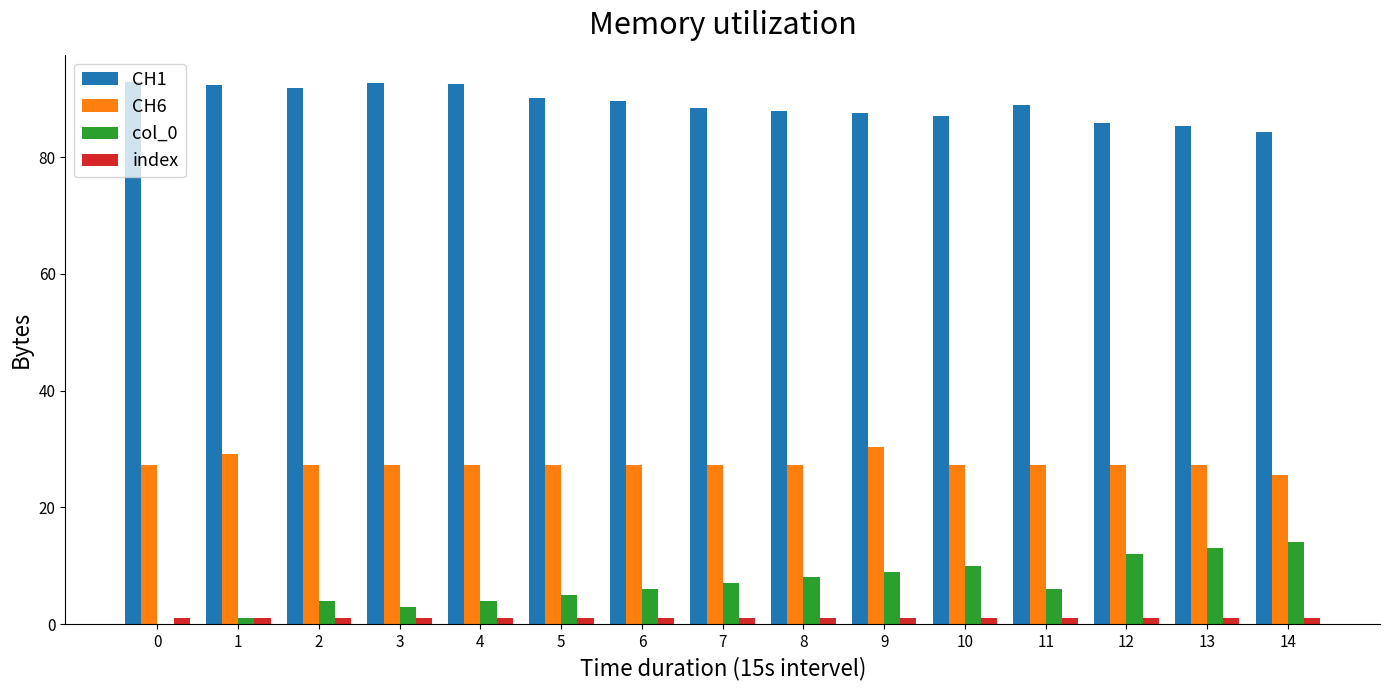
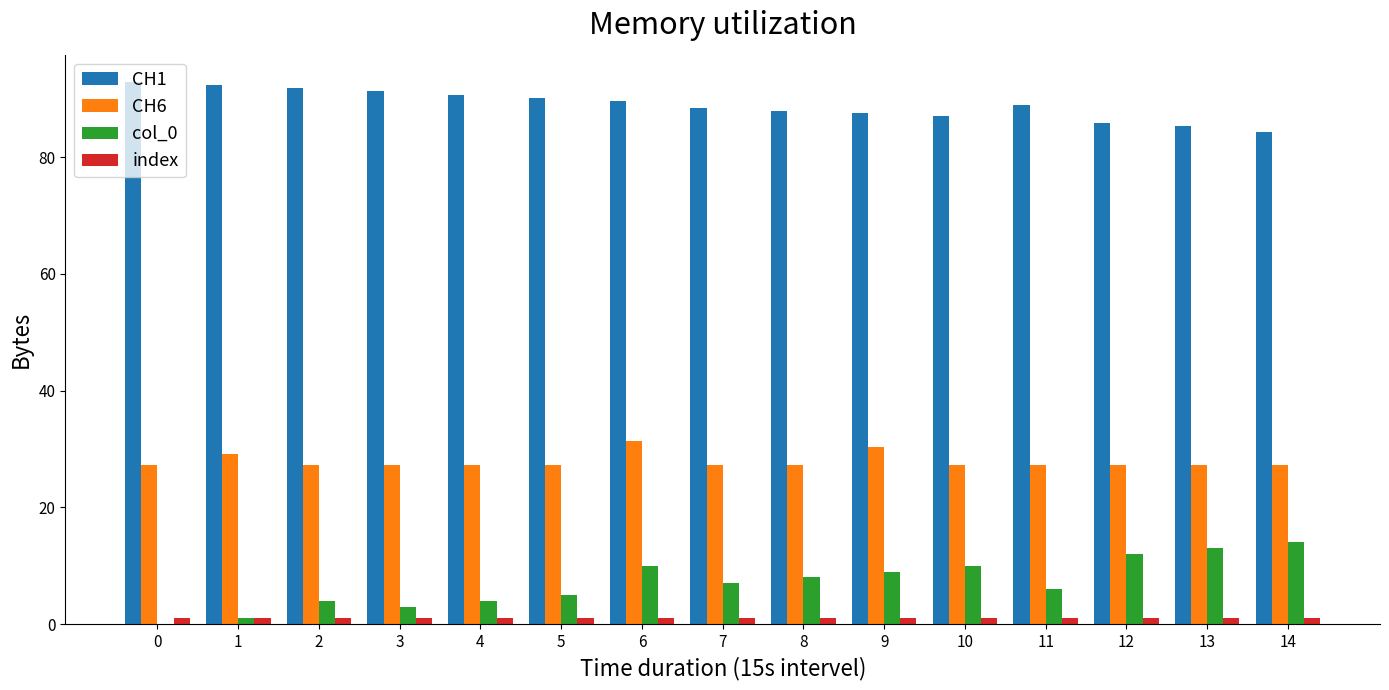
CH1, 3: 93 -> 91
CH1, 4: 93 -> 91
CH6, 6: 27 -> 31
col_0, 6: 6 -> 10
CH6, 14: 26 -> 27
